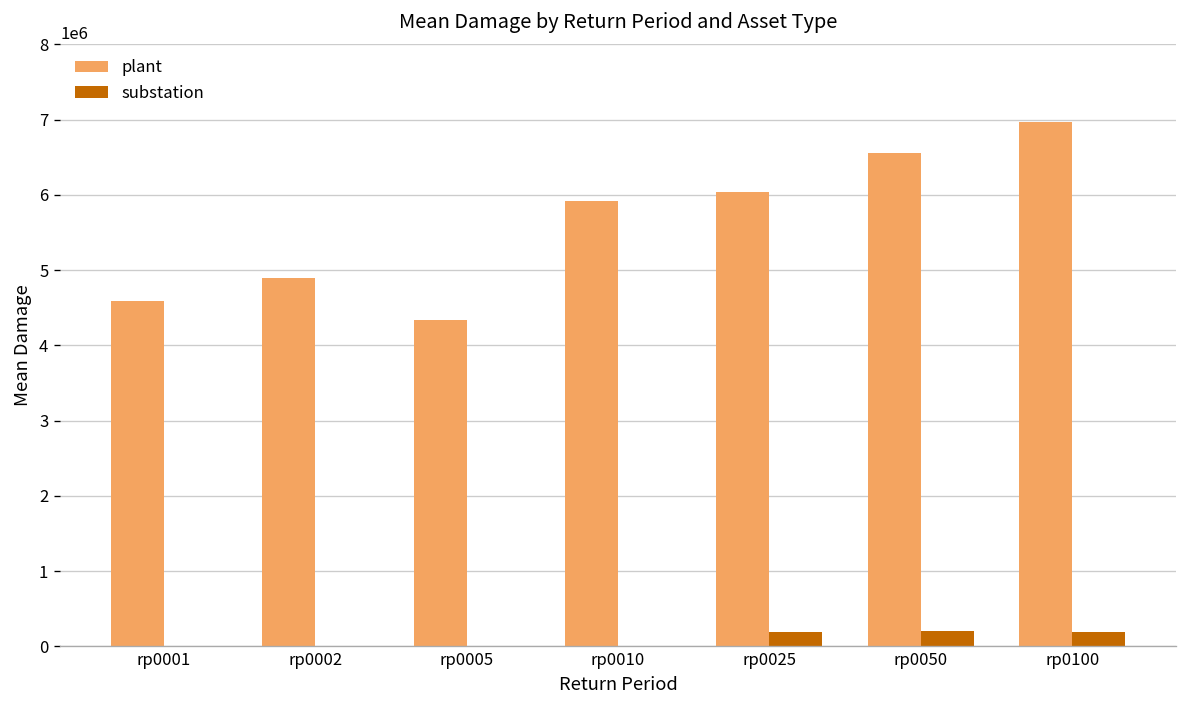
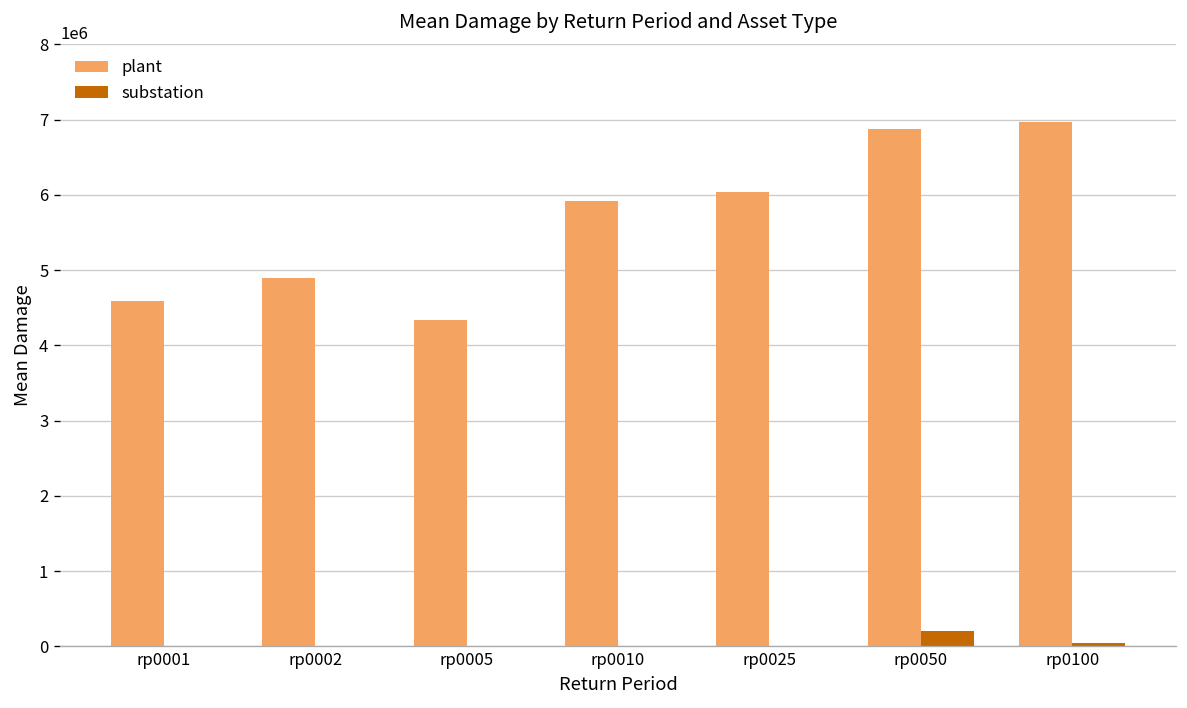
substation, rp0025: 200000 -> 0
plant, rp0050: 6600000 -> 6900000
substation, rp0100: 200000 -> 0
